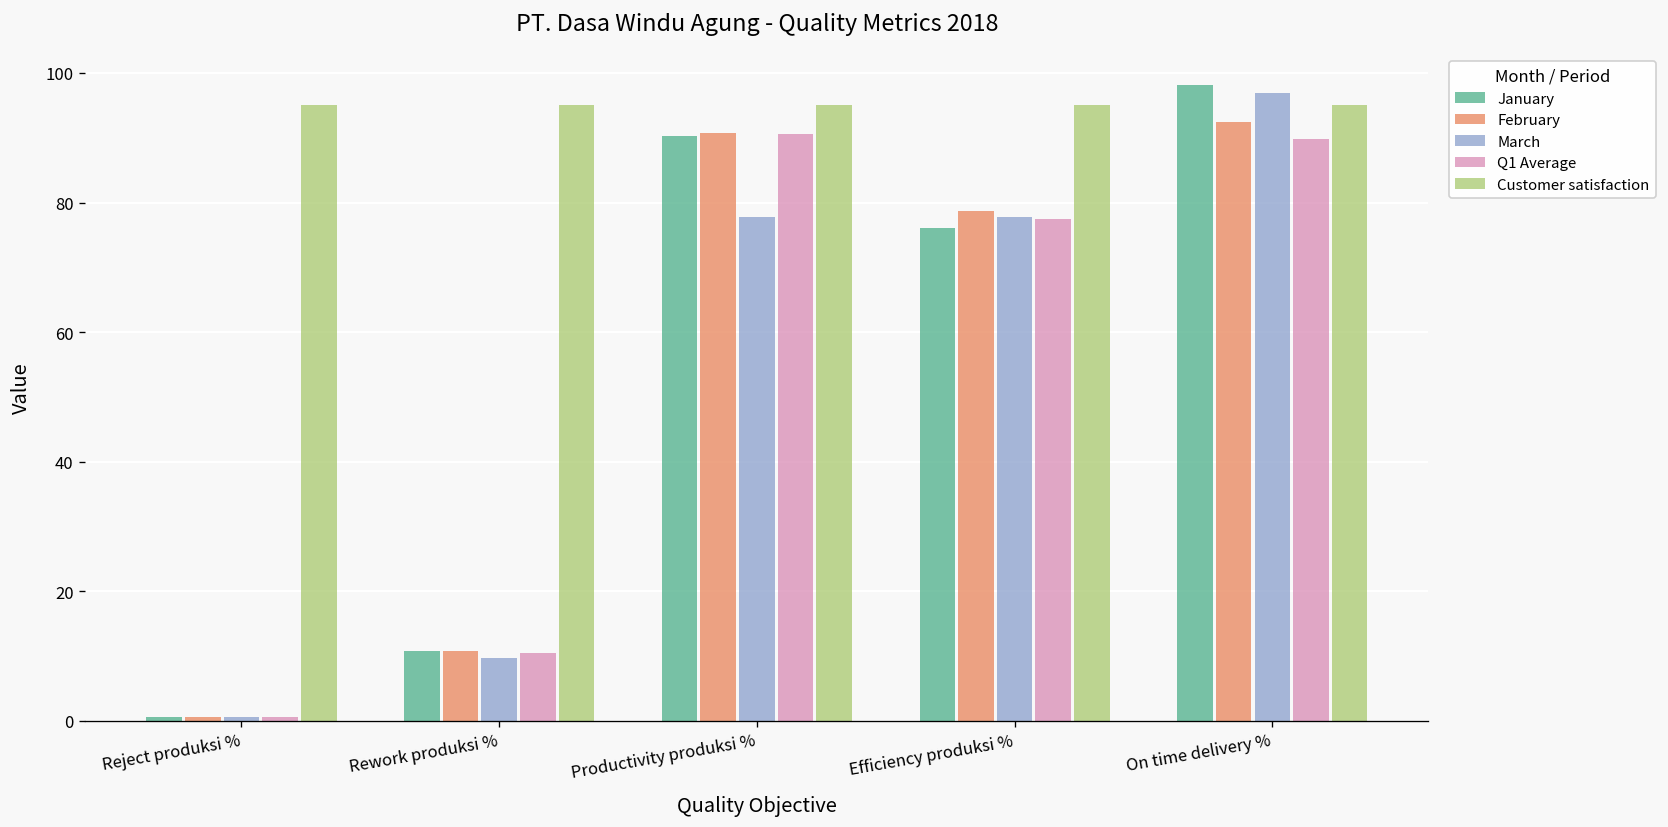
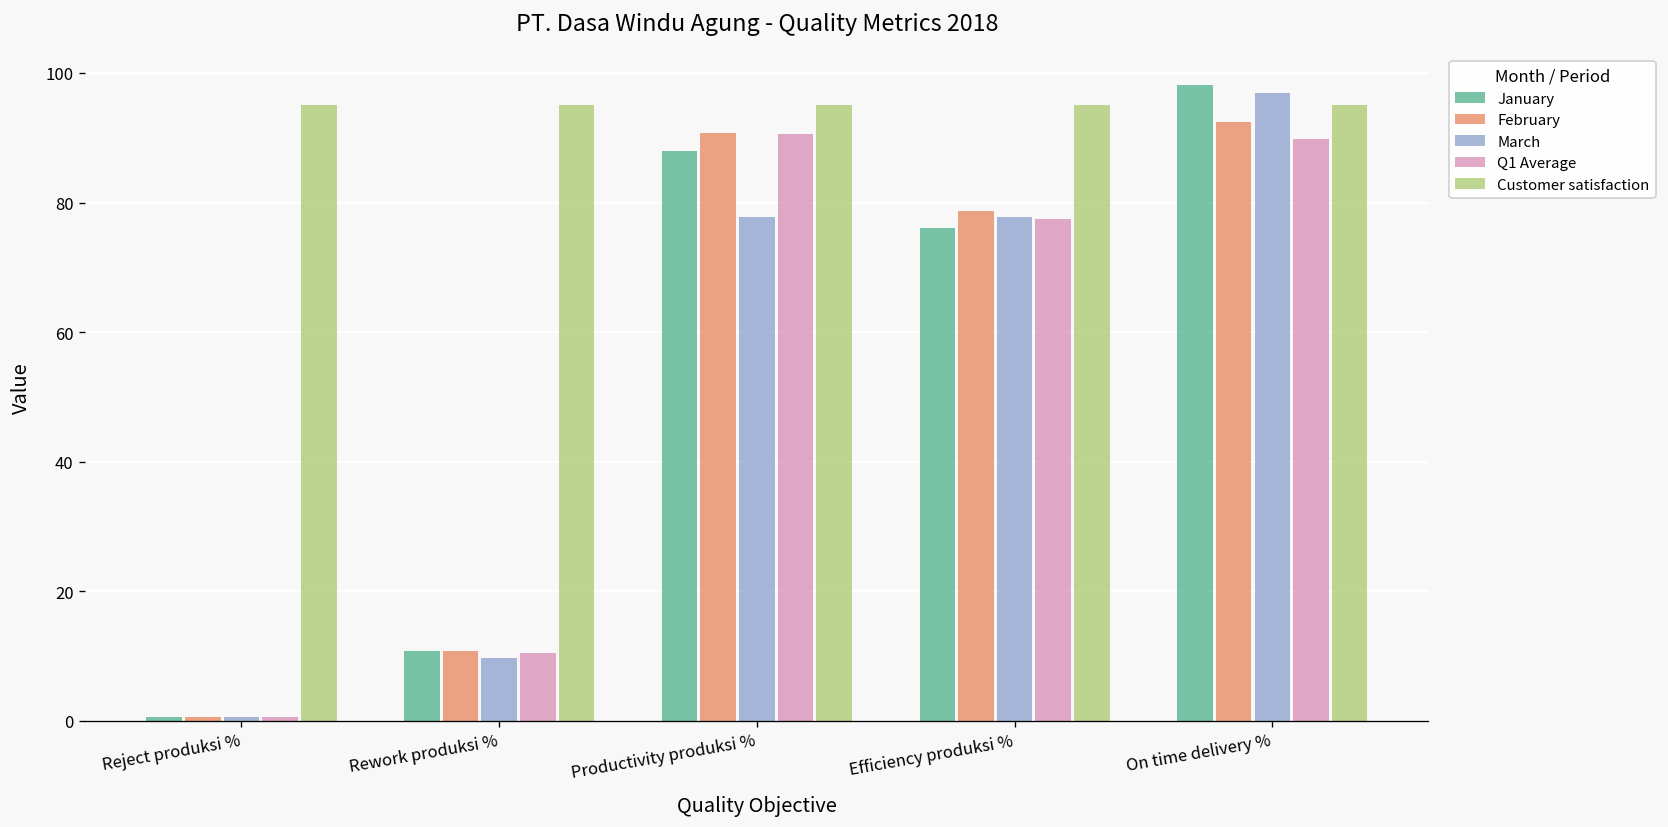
January, Productivity produksi %: 90 -> 88
